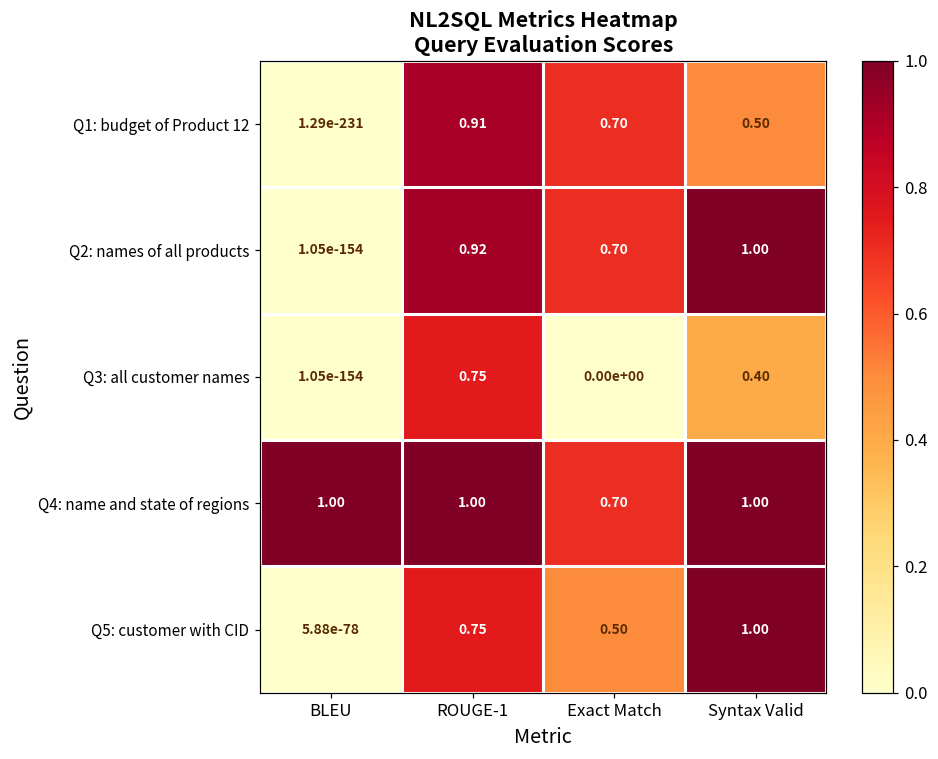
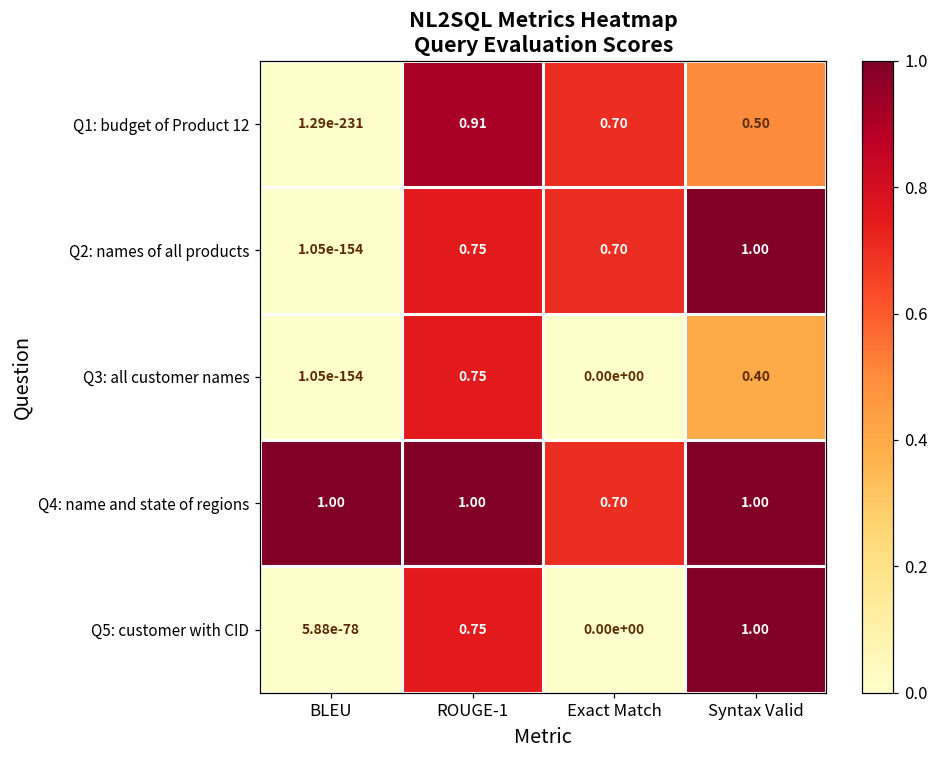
Q2: names of all products, ROUGE-1: 0.92 -> 0.75
Q5: customer with CID, Exact Match: 0.50 -> 0.00e+00
